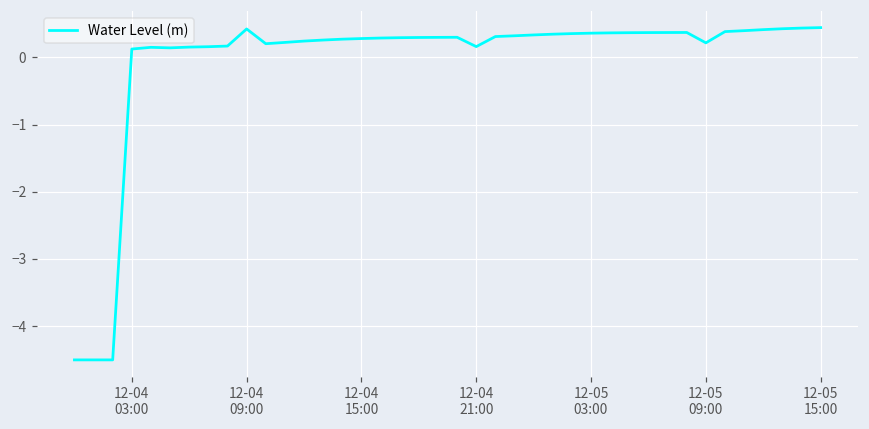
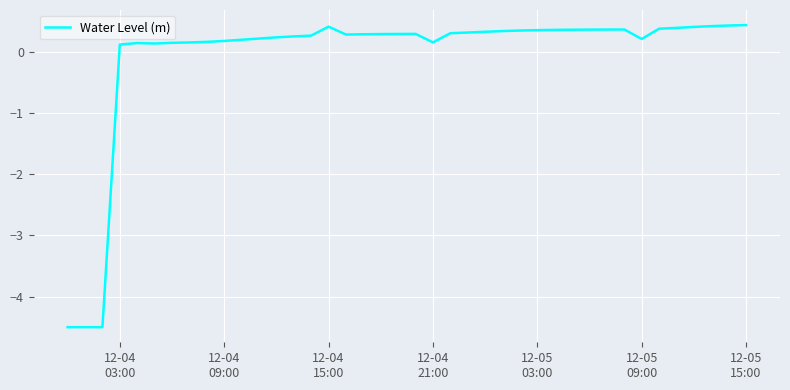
12-04 09:00: 0.4 -> 0.2
12-04 15:00: 0.3 -> 0.4
